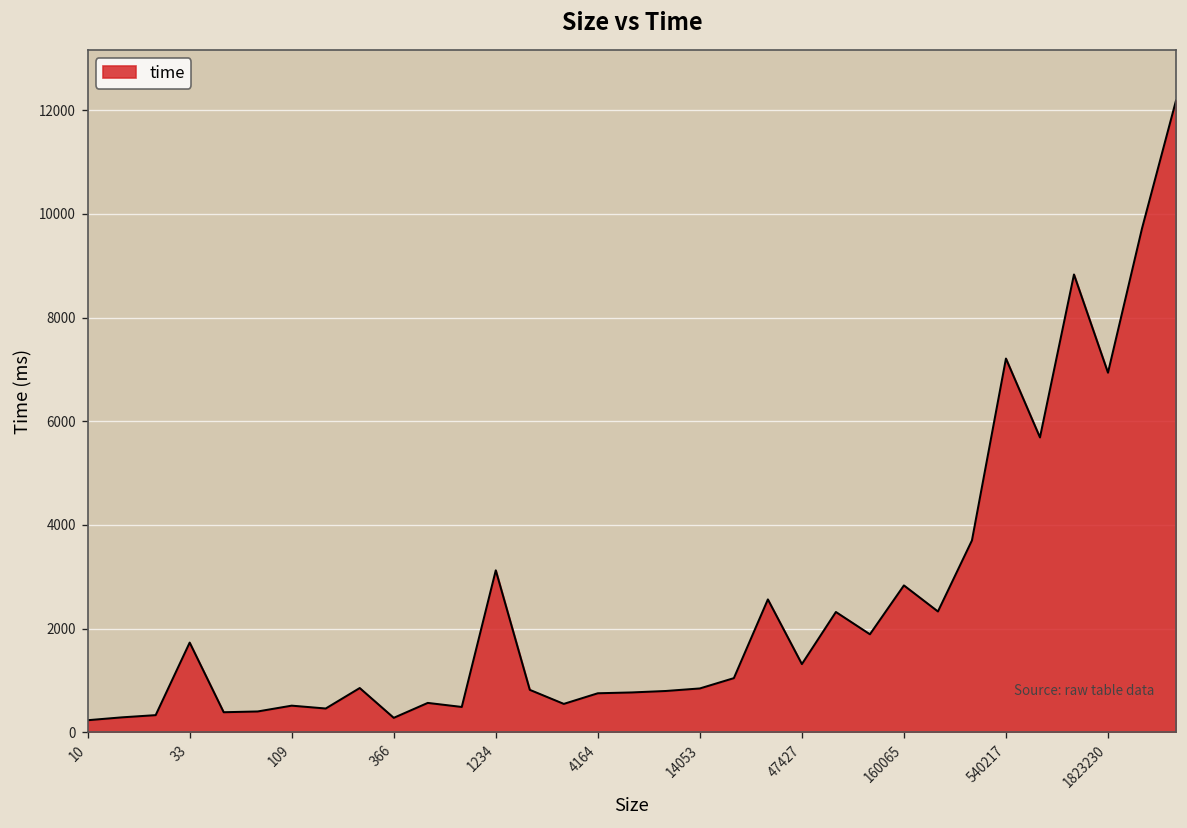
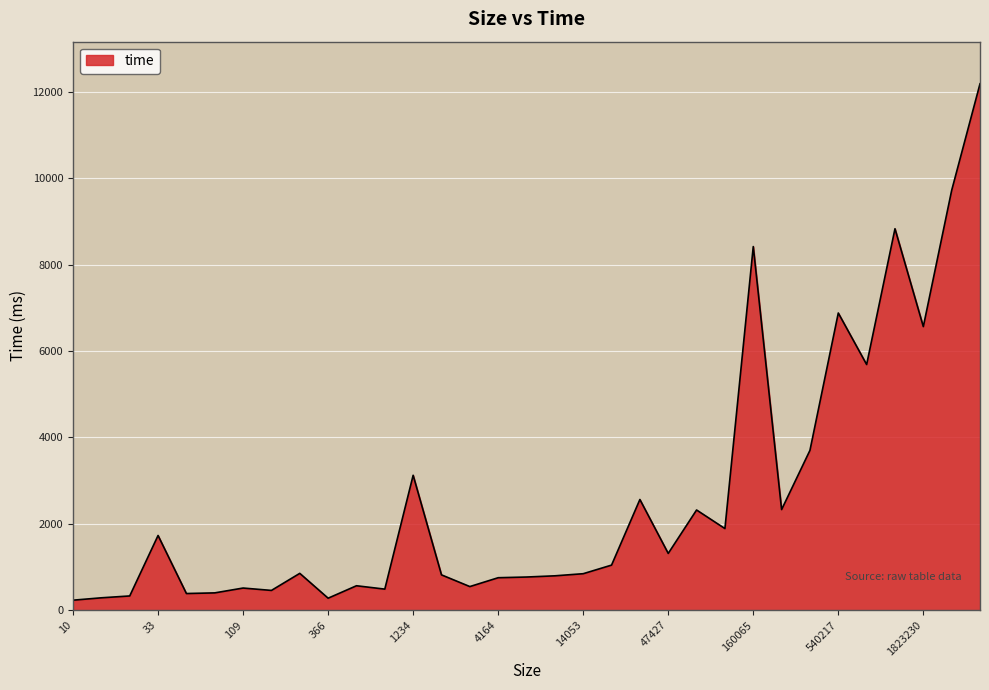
160065: 2800 -> 8400
540217: 7200 -> 6900
1823230: 6900 -> 6600
